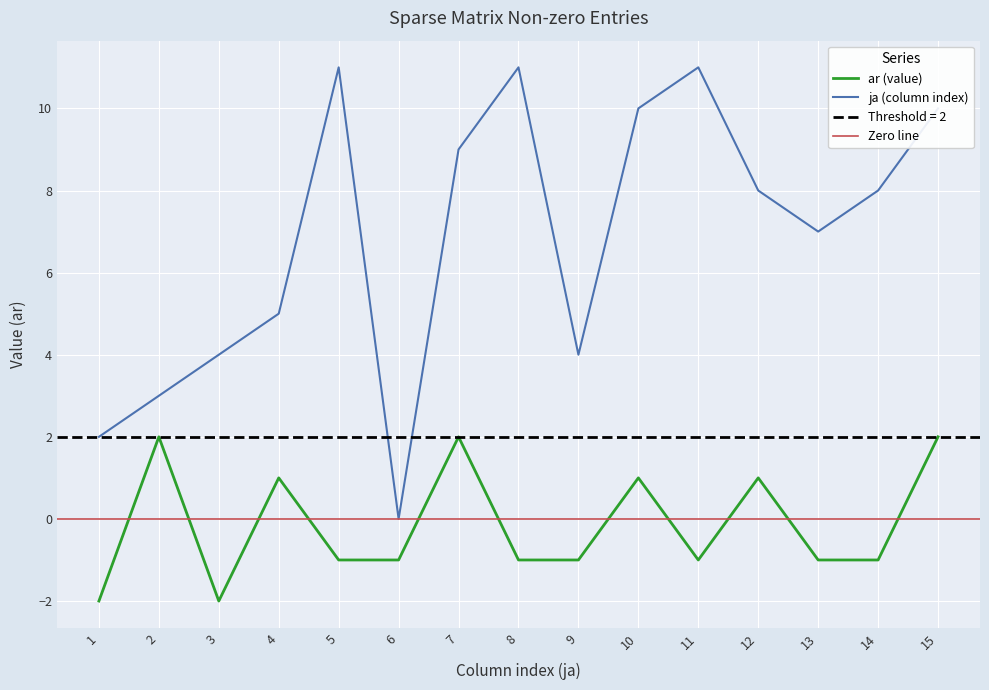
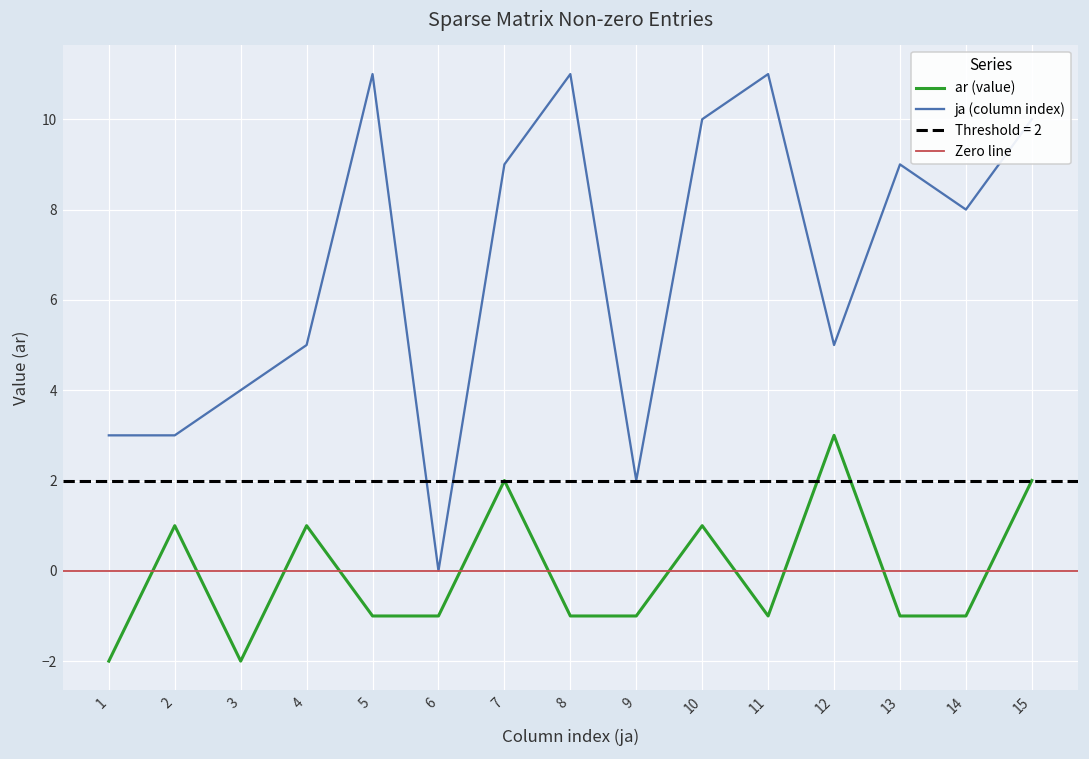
ja (column index), 1: 2 -> 3
ar (value), 2: 2 -> 1
ja (column index), 9: 4 -> 2
ar (value), 12: 1 -> 3
ja (column index), 12: 8 -> 5
ja (column index), 13: 7 -> 9
